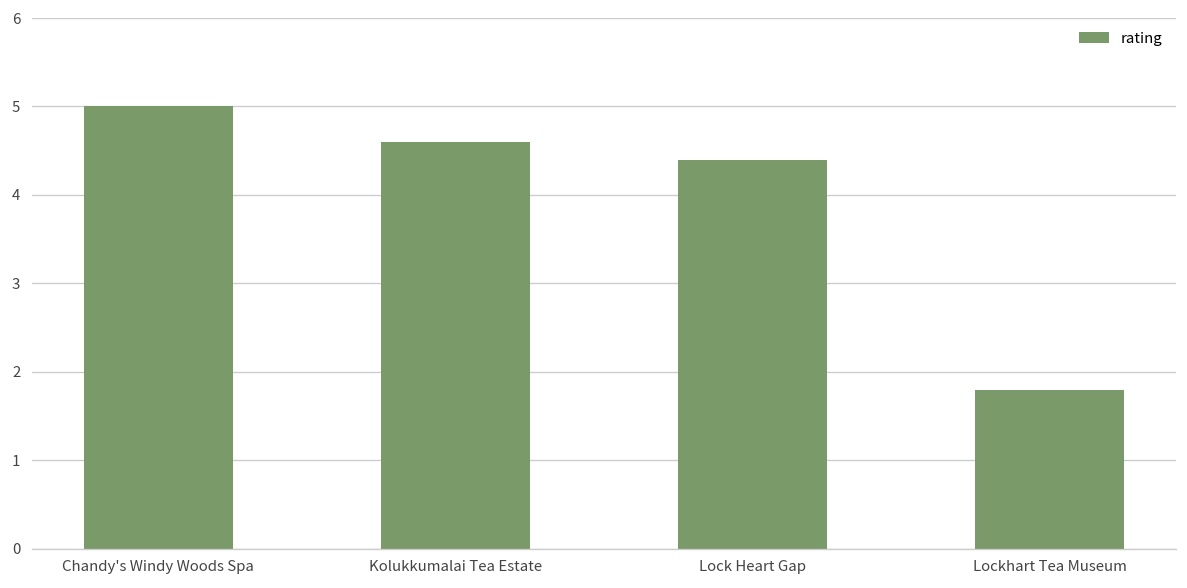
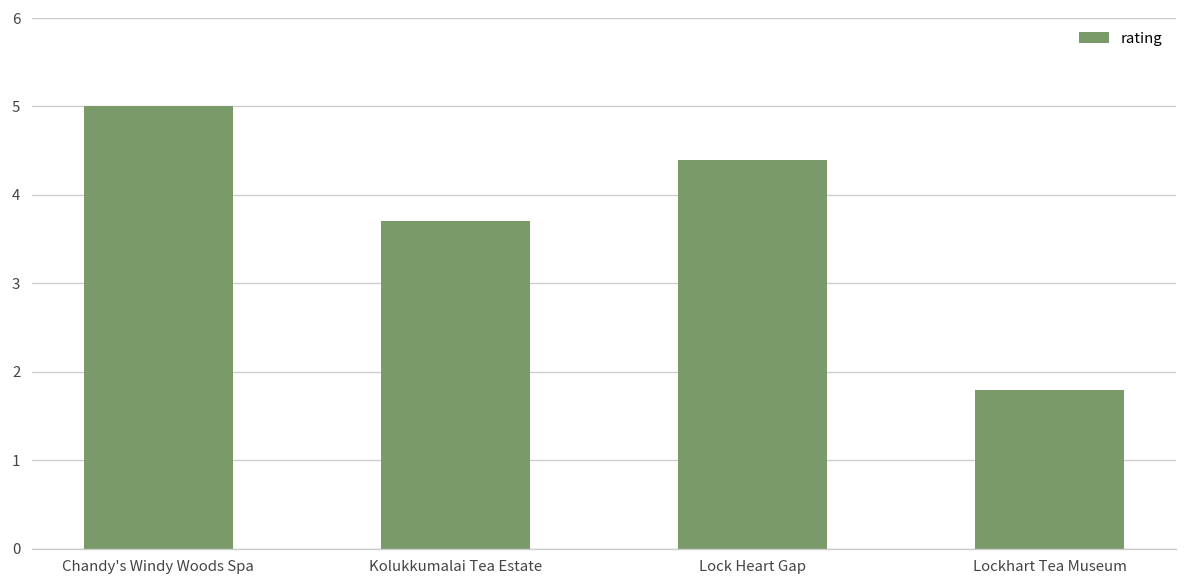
Kolukkumalai Tea Estate: 4.6 -> 3.7
